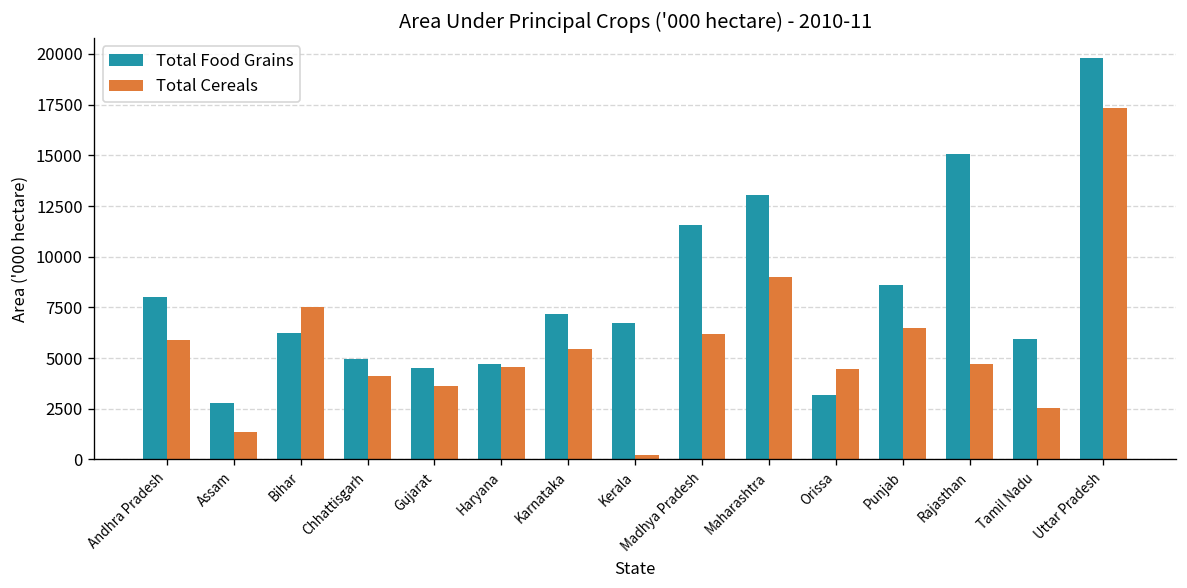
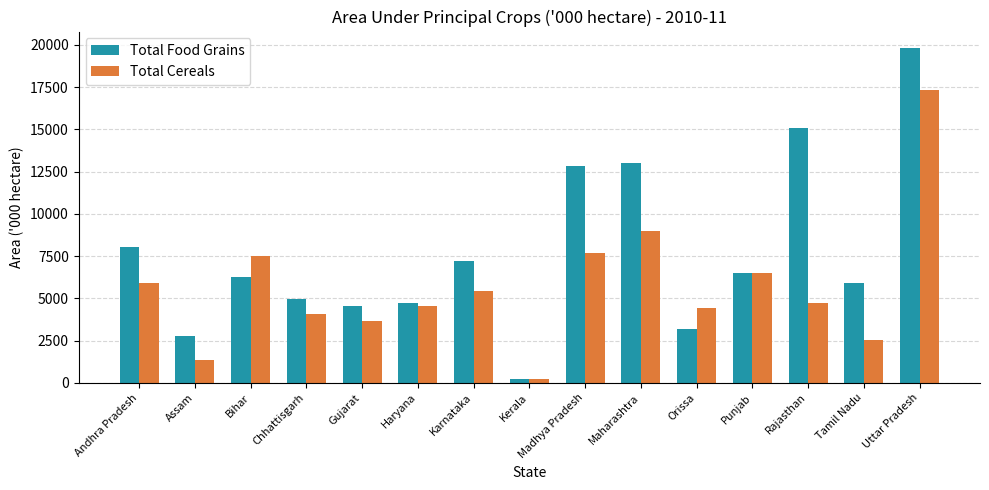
Total Food Grains, Kerala: 6700 -> 200
Total Food Grains, Madhya Pradesh: 11600 -> 12900
Total Cereals, Madhya Pradesh: 6200 -> 7700
Total Food Grains, Punjab: 8600 -> 6500
